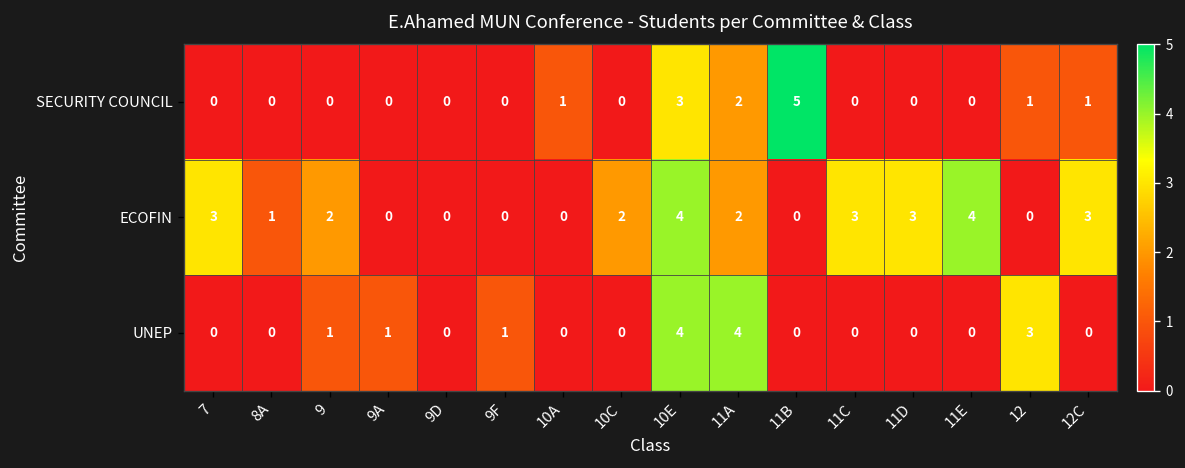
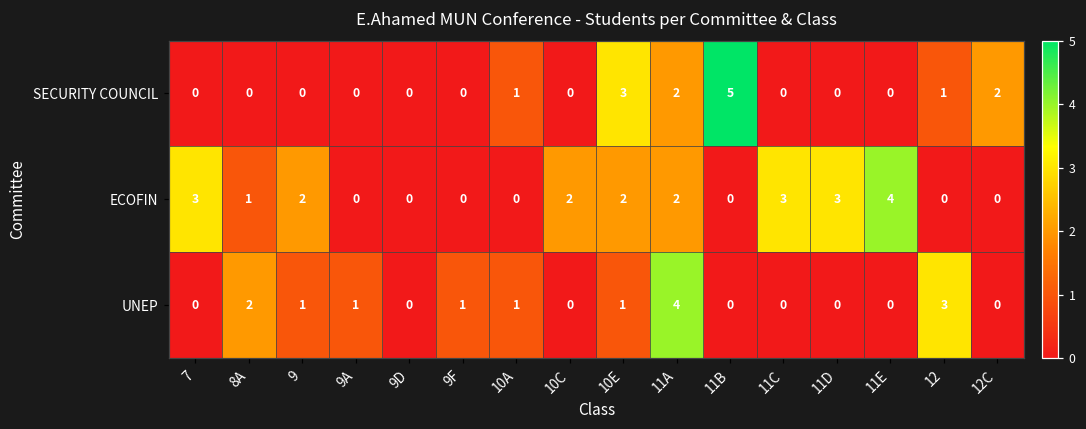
SECURITY COUNCIL, 12C: 1 -> 2
ECOFIN, 10E: 4 -> 2
ECOFIN, 12C: 3 -> 0
UNEP, 8A: 0 -> 2
UNEP, 10A: 0 -> 1
UNEP, 10E: 4 -> 1
